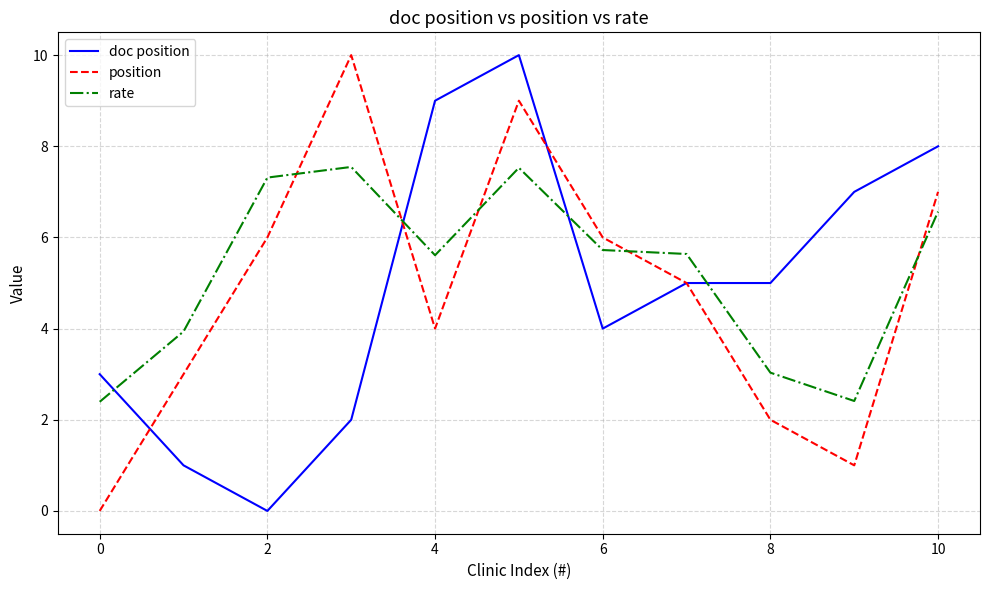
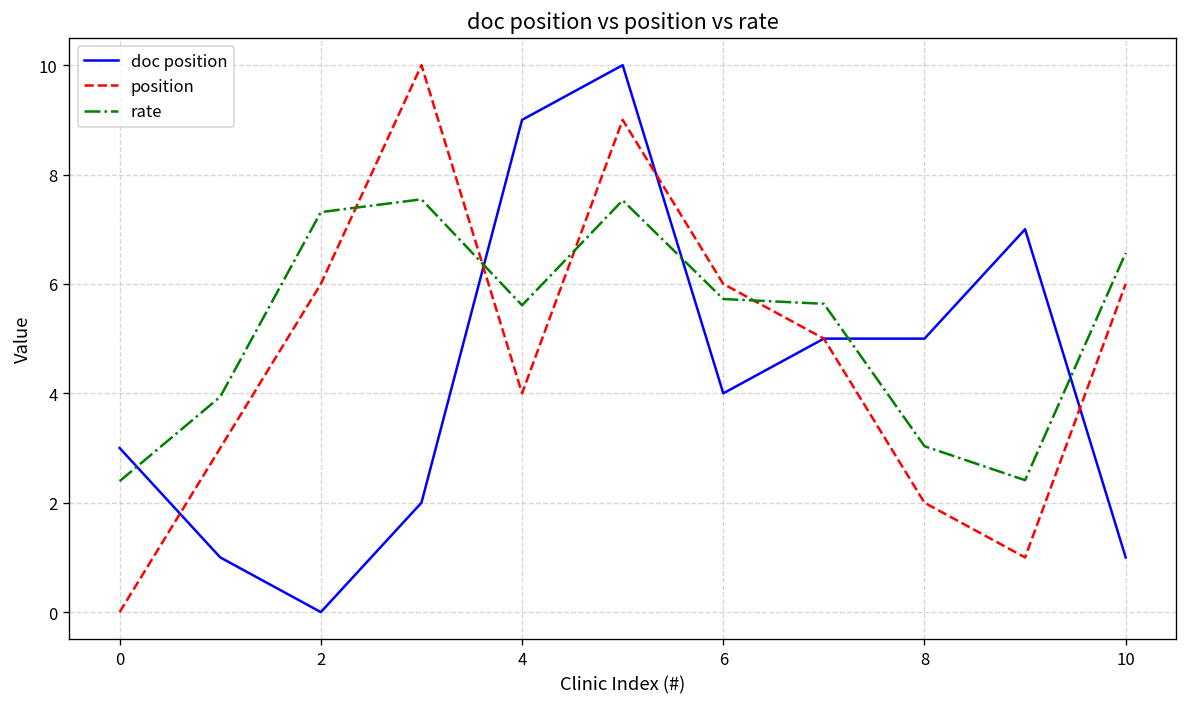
doc position, 10: 8 -> 1
position, 10: 7 -> 6
